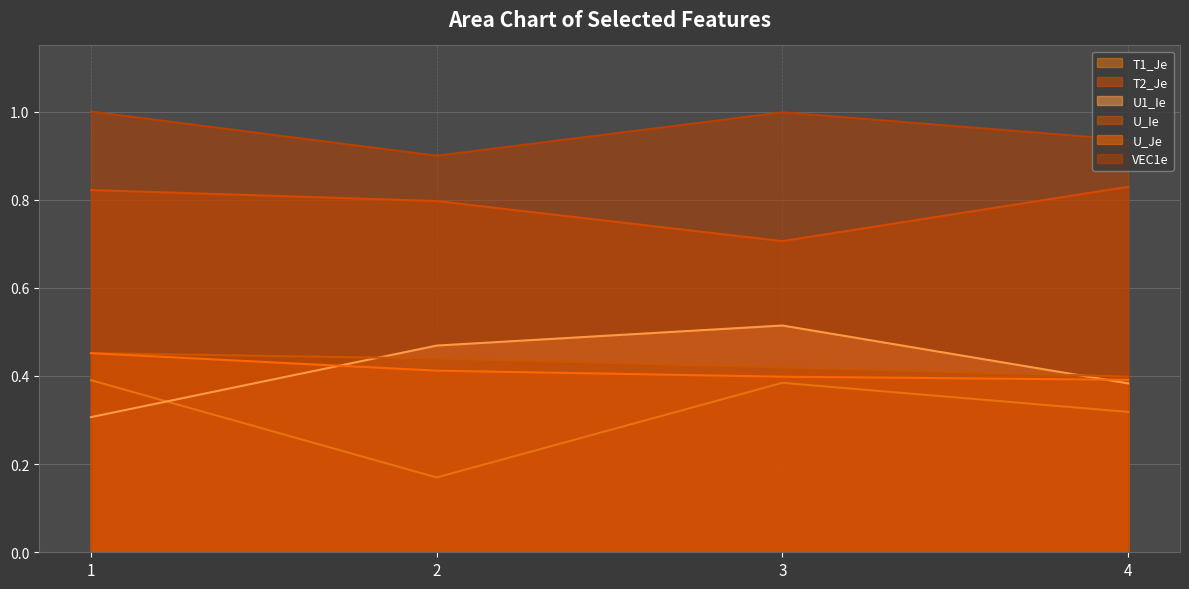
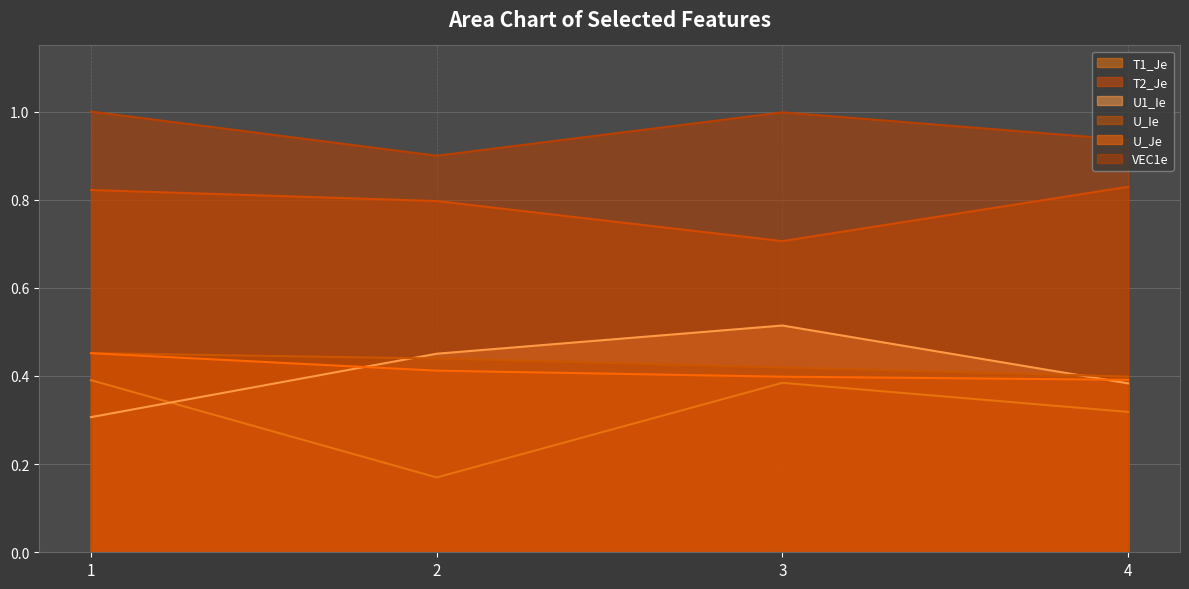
U1_Ie, 2: 0.47 -> 0.45
